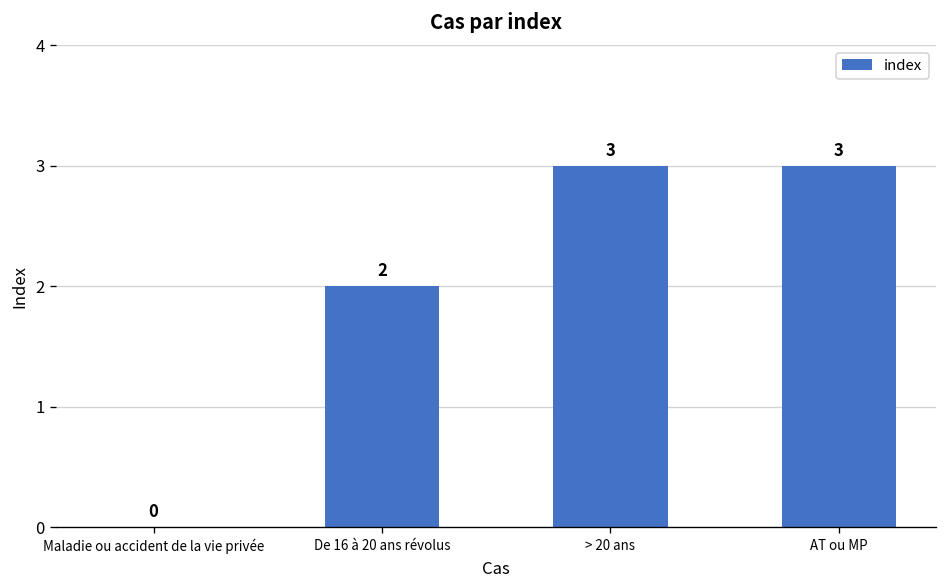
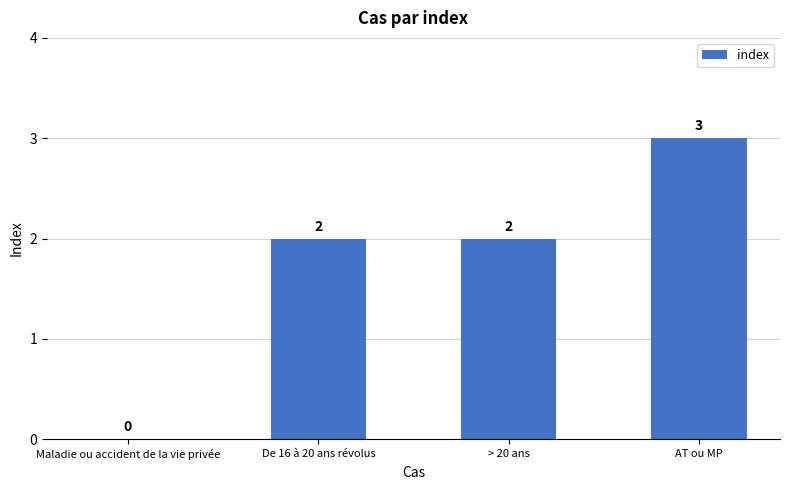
> 20 ans: 3 -> 2
